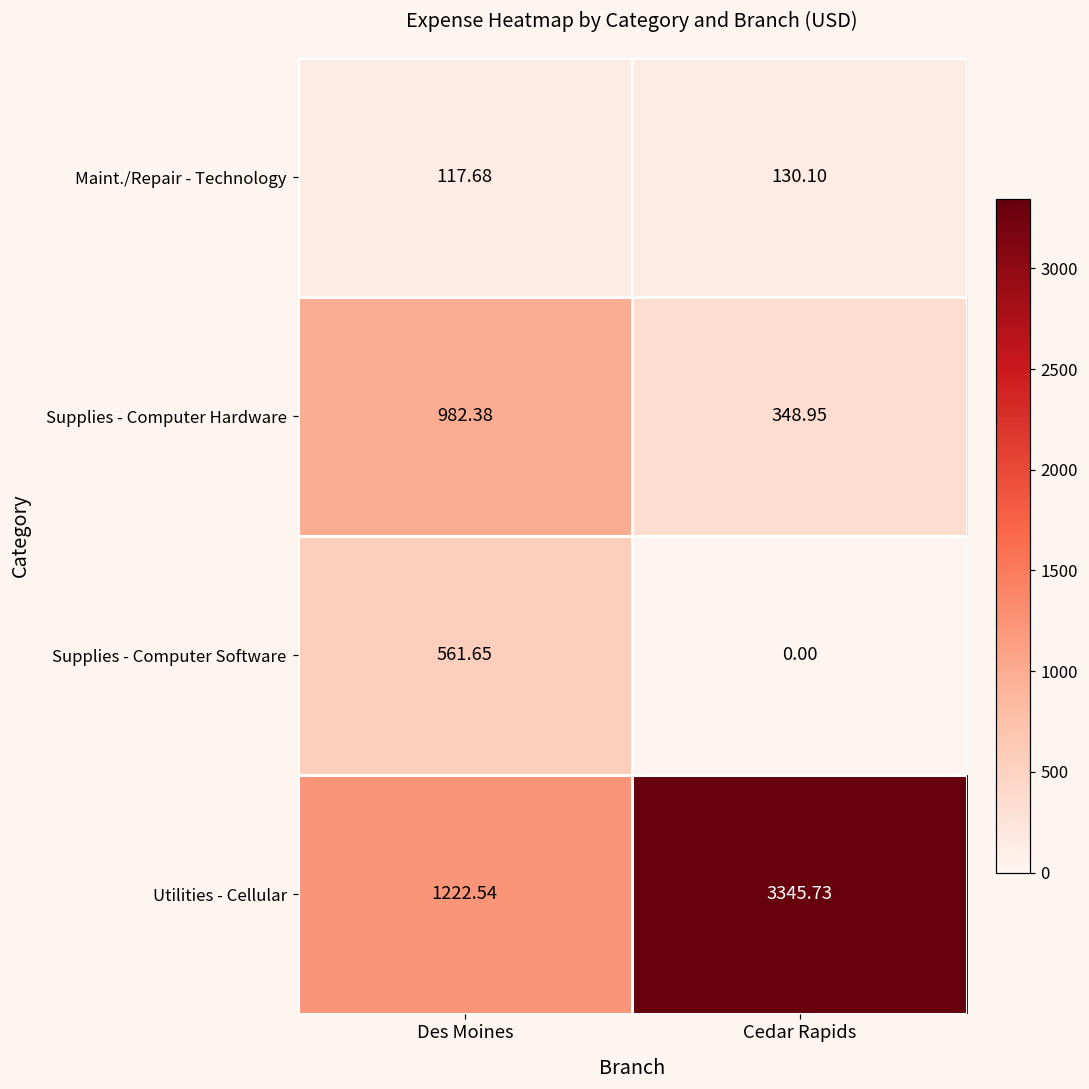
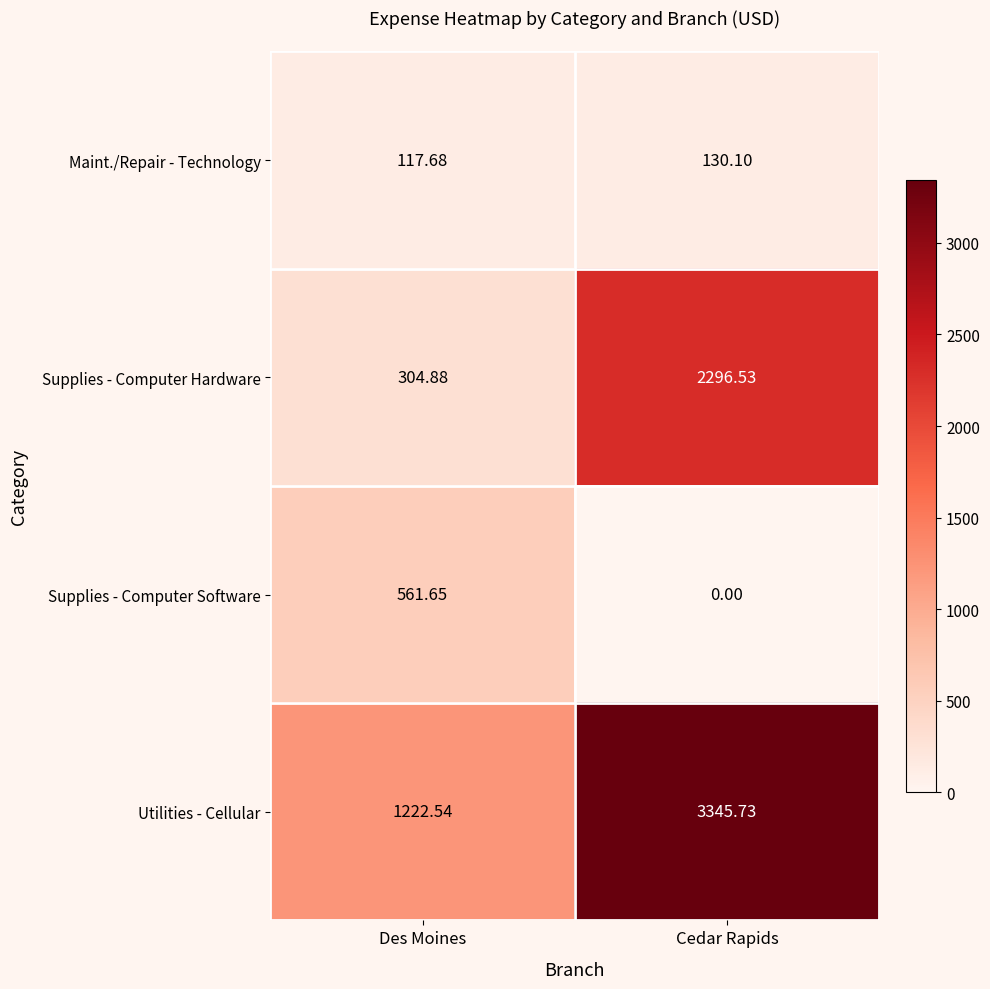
Supplies - Computer Hardware, Des Moines: 982.38 -> 304.88
Supplies - Computer Hardware, Cedar Rapids: 348.95 -> 2296.53
